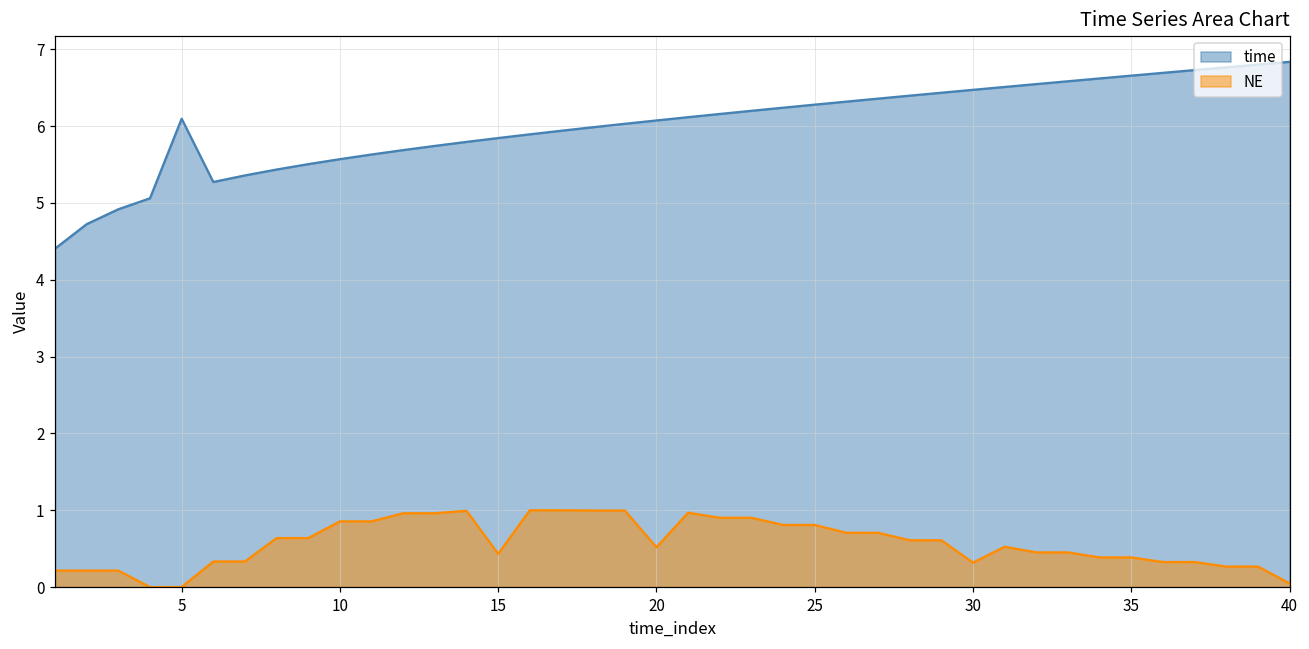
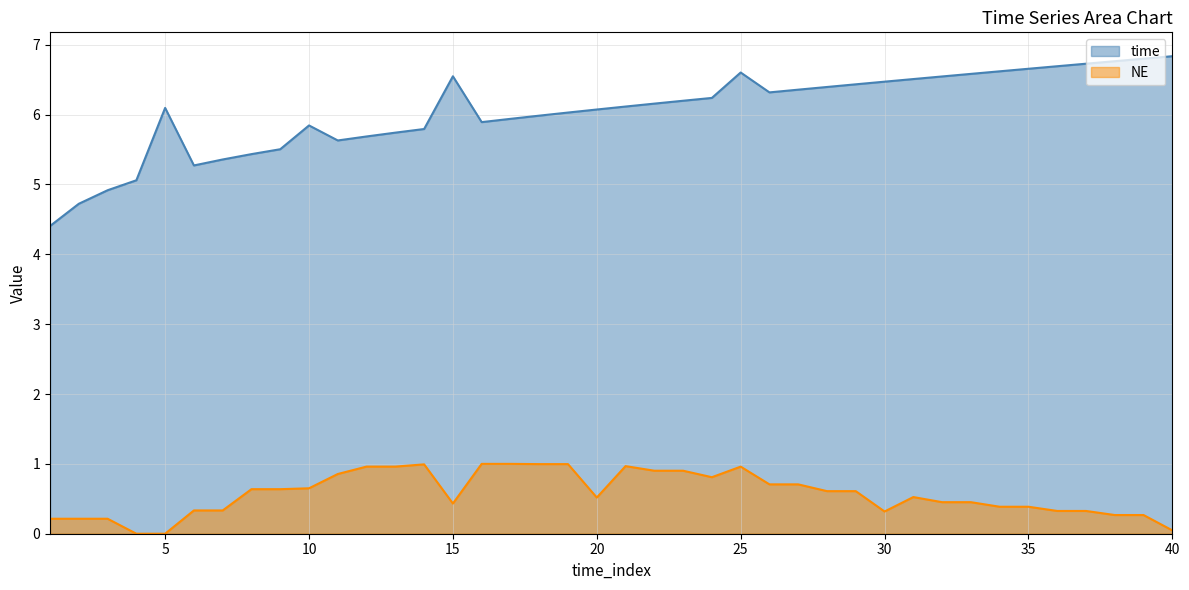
time, 10: 5.6 -> 5.8
NE, 10: 0.9 -> 0.7
time, 15: 5.8 -> 6.5
time, 25: 6.3 -> 6.6
NE, 25: 0.8 -> 1.0
